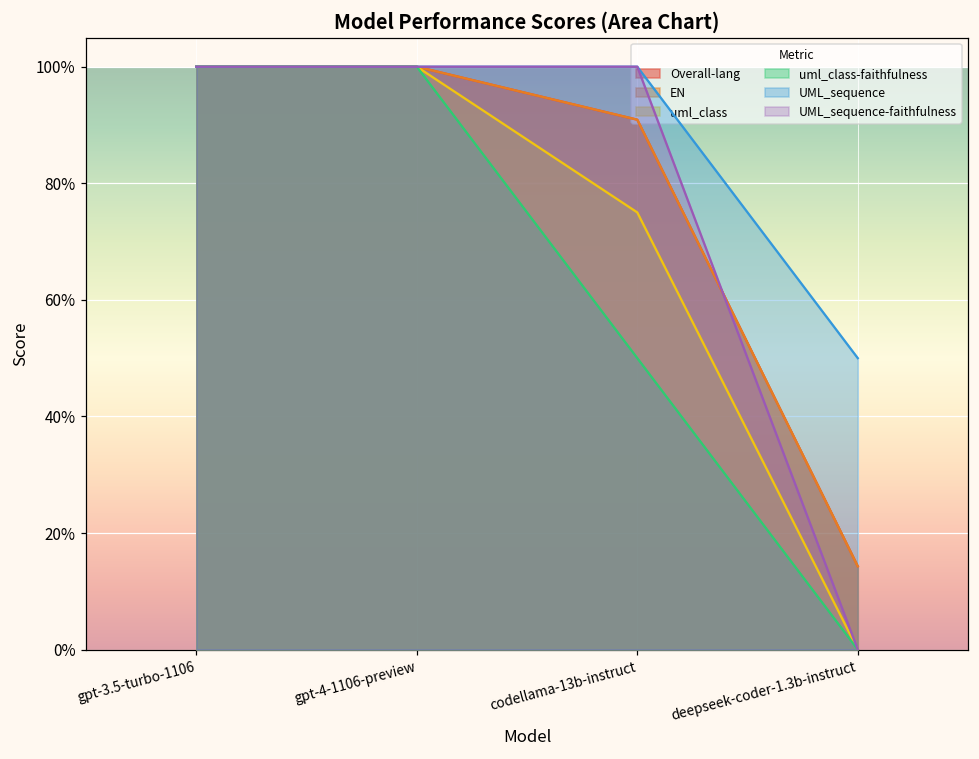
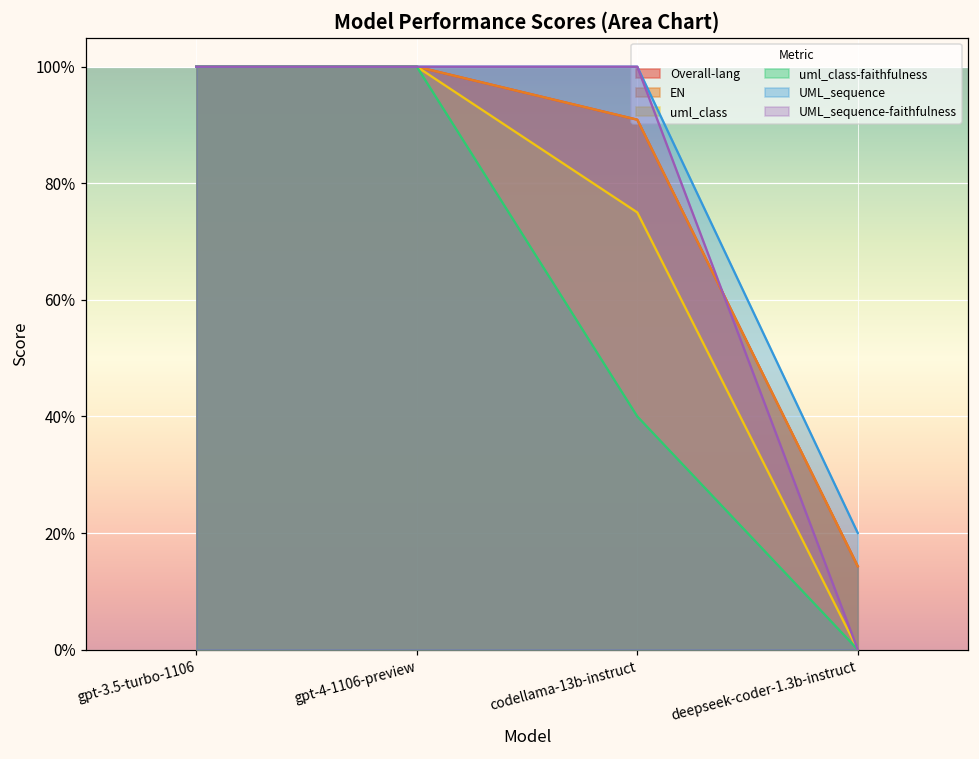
uml_class-faithfulness, codellama-13b-instruct: 50% -> 40%
UML_sequence, deepseek-coder-1.3b-instruct: 50% -> 20%
